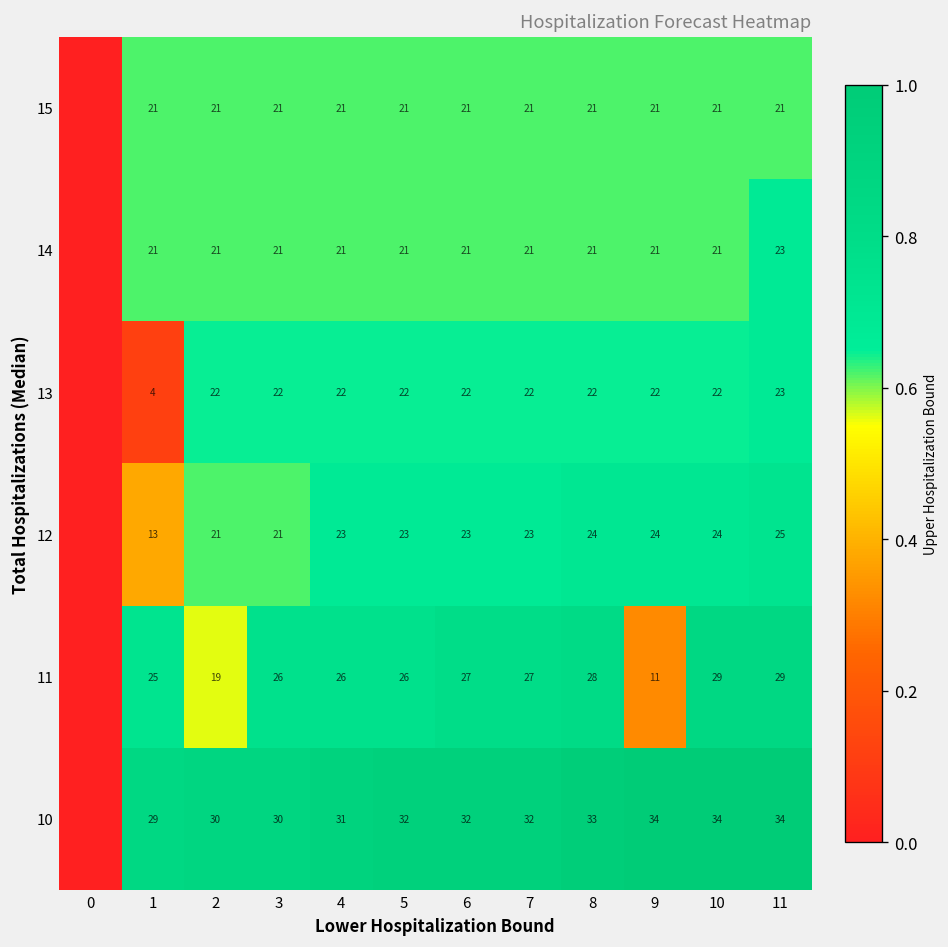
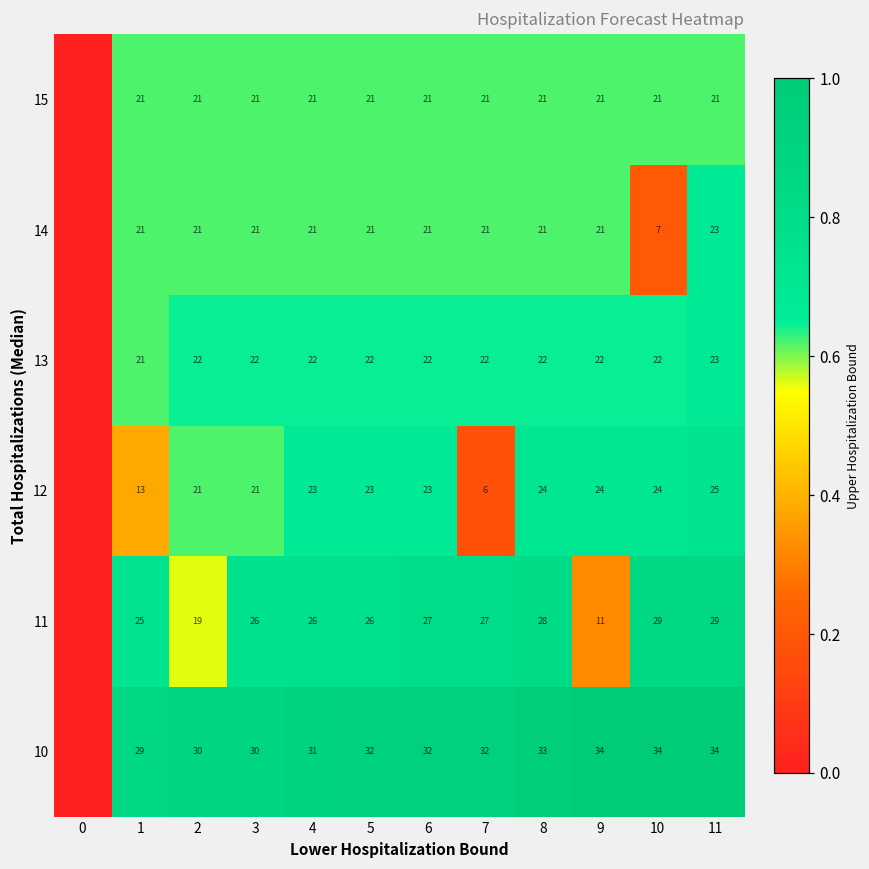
14, 10: 21 -> 7
13, 1: 4 -> 21
12, 7: 23 -> 6
